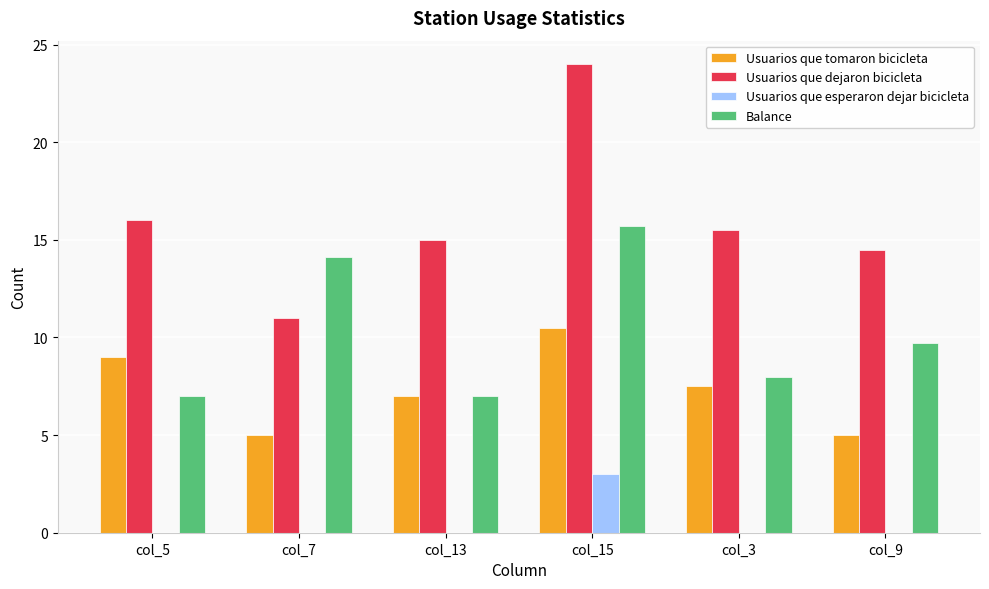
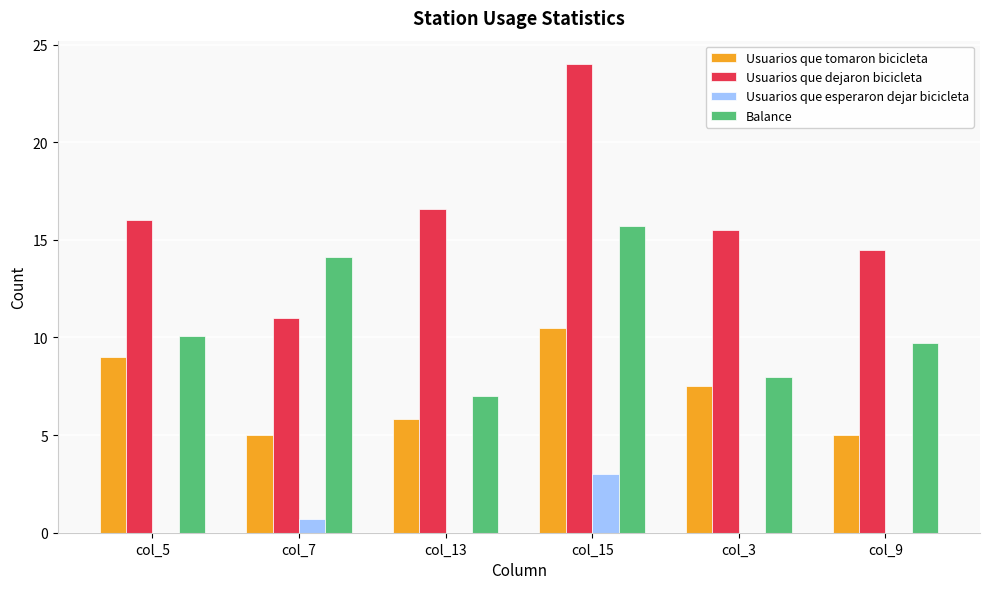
Balance, col_5: 7.0 -> 10.1
Usuarios que esperaron dejar bicicleta, col_7: 0.0 -> 0.7
Usuarios que tomaron bicicleta, col_13: 7.0 -> 5.8
Usuarios que dejaron bicicleta, col_13: 15.0 -> 16.6
